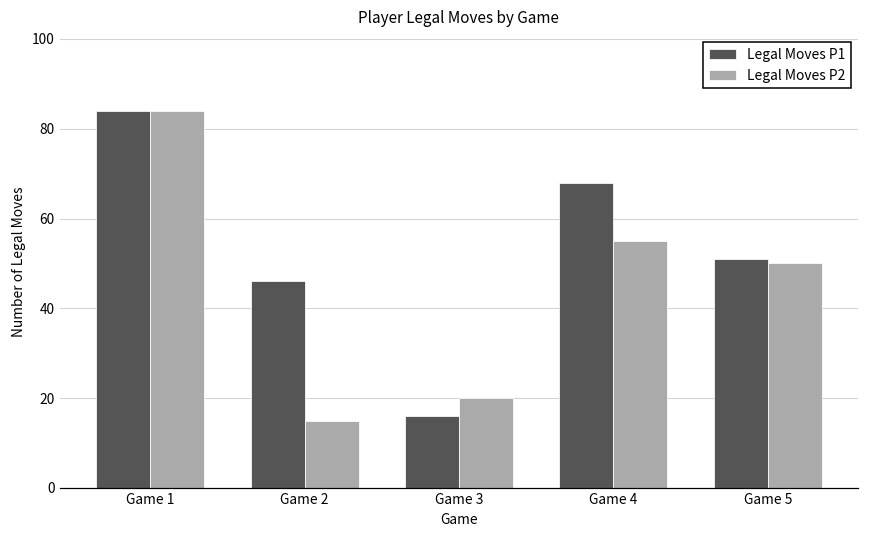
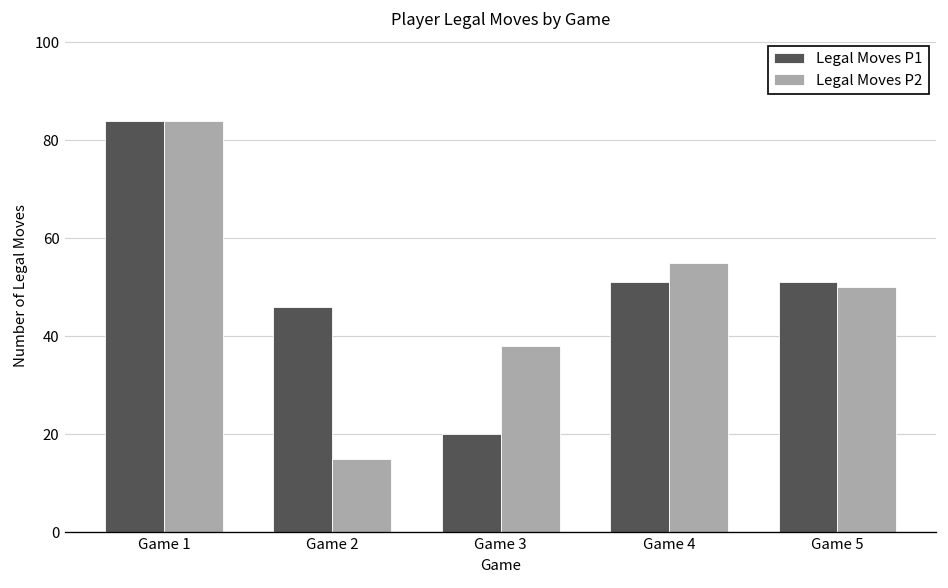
Legal Moves P1, Game 3: 16 -> 20
Legal Moves P2, Game 3: 20 -> 38
Legal Moves P1, Game 4: 68 -> 51
